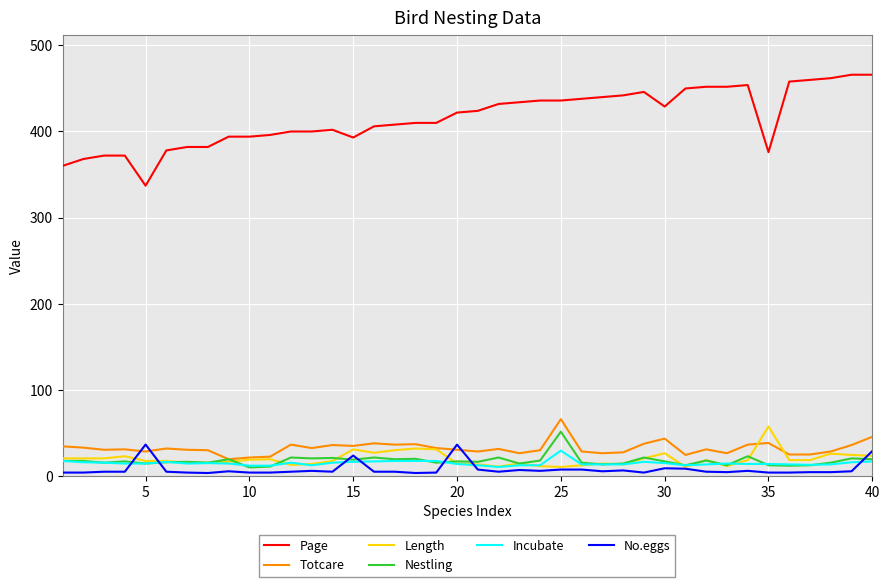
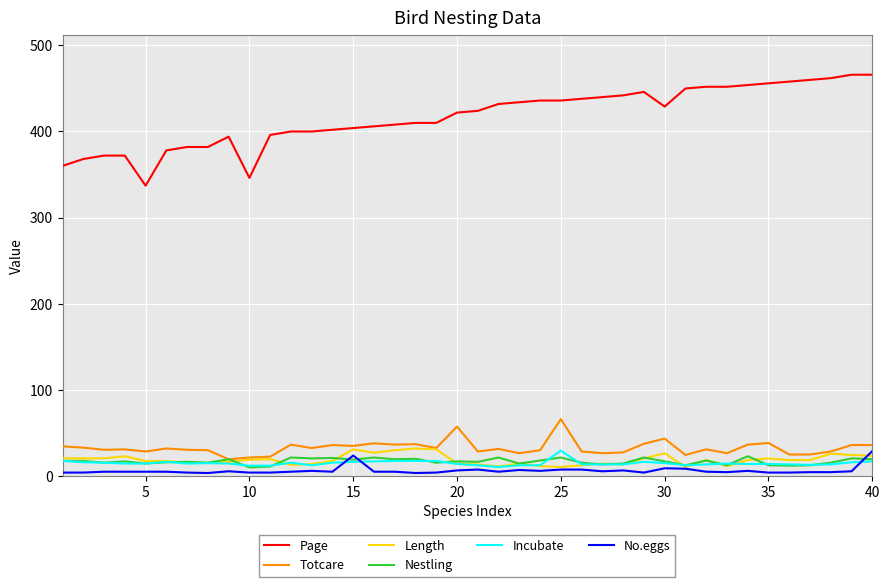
No.eggs, 5: 40 -> 0
Page, 10: 390 -> 350
Page, 15: 390 -> 400
Totcare, 20: 30 -> 60
No.eggs, 20: 40 -> 10
Nestling, 25: 50 -> 20
Page, 35: 380 -> 460
Length, 35: 60 -> 20
Totcare, 40: 50 -> 40
